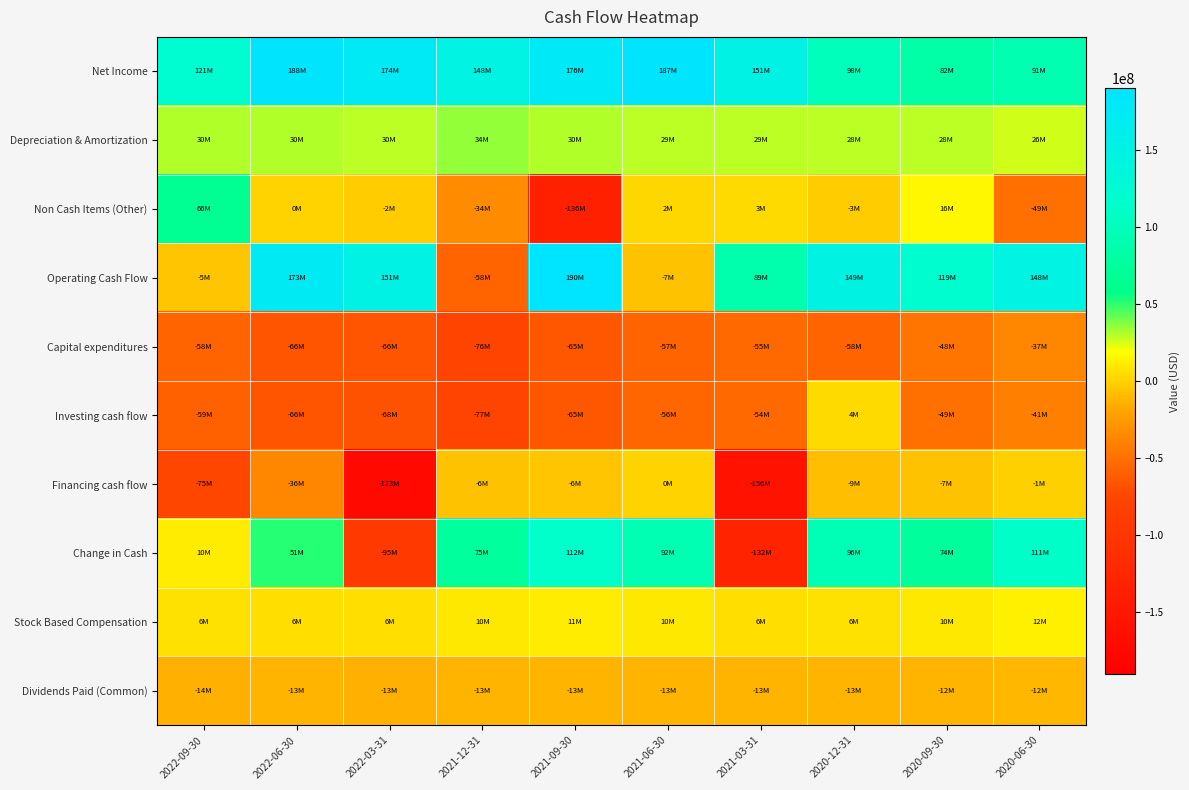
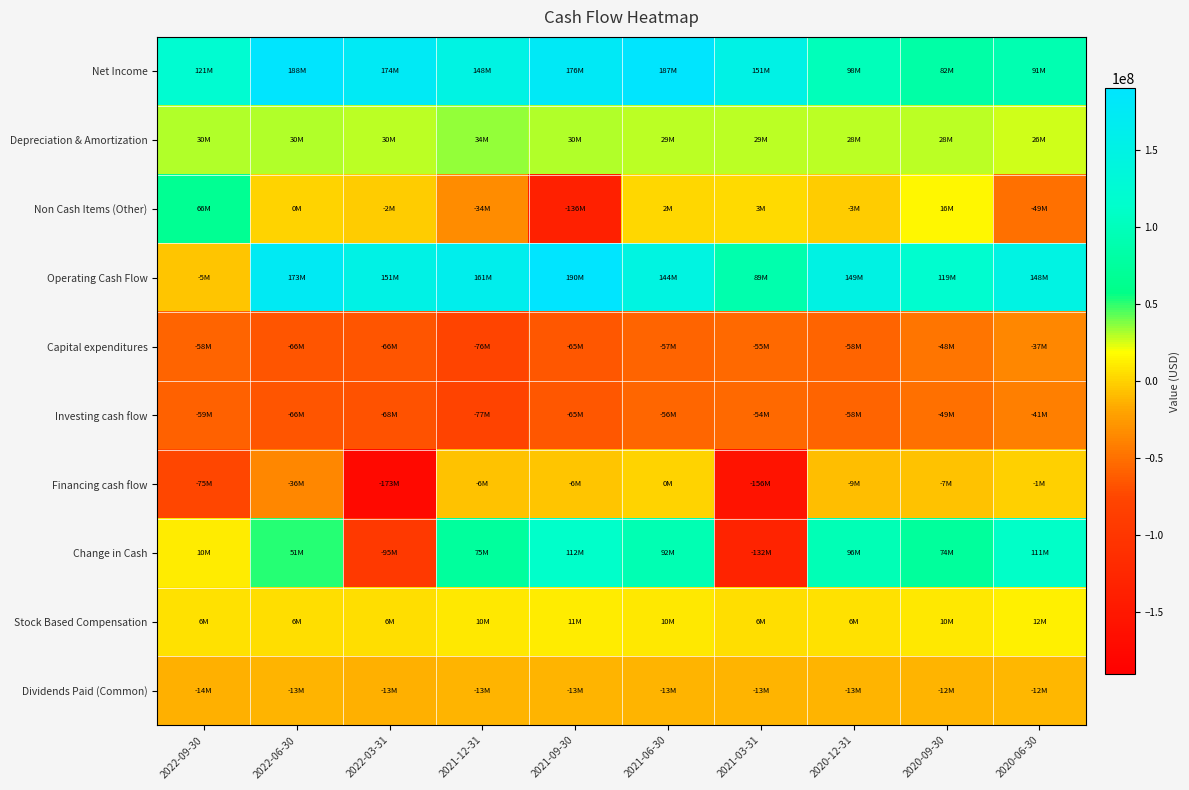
Operating Cash Flow, 2021-12-31: -58M -> 161M
Operating Cash Flow, 2021-06-30: -7M -> 144M
Investing cash flow, 2020-12-31: 4M -> -58M
